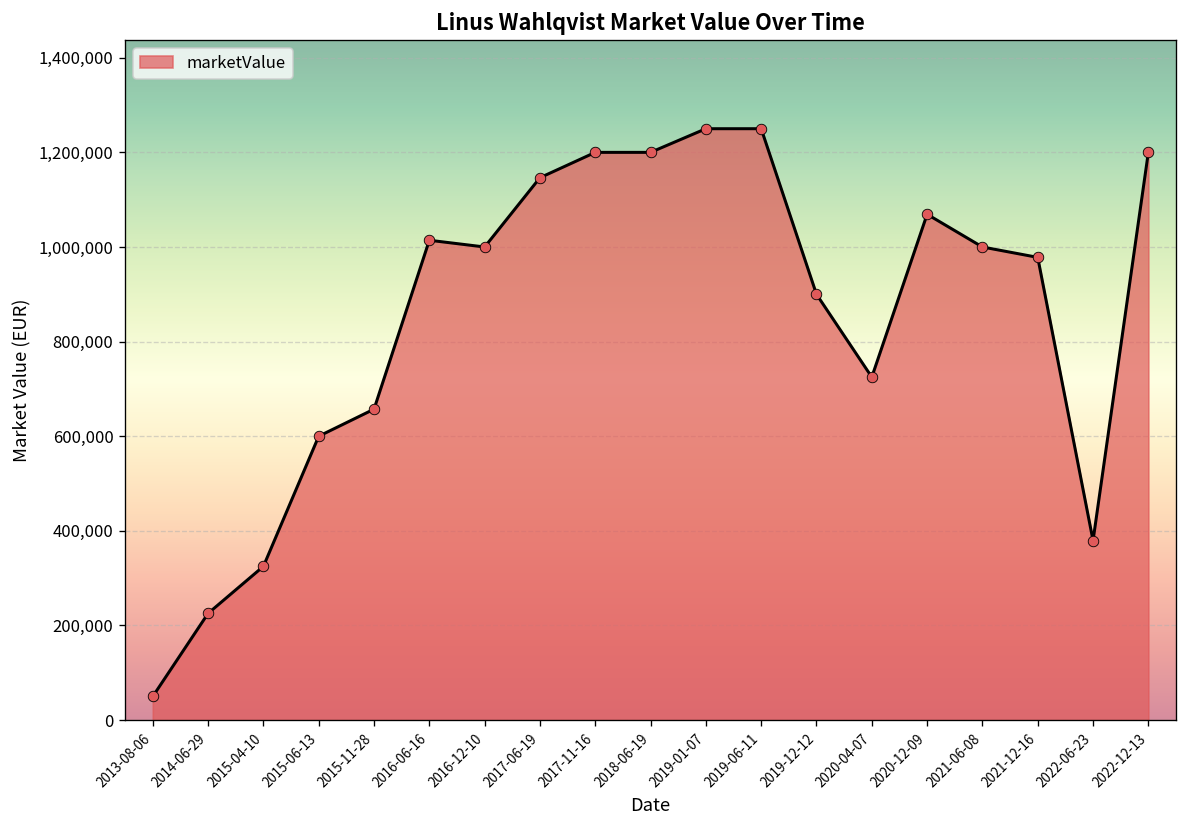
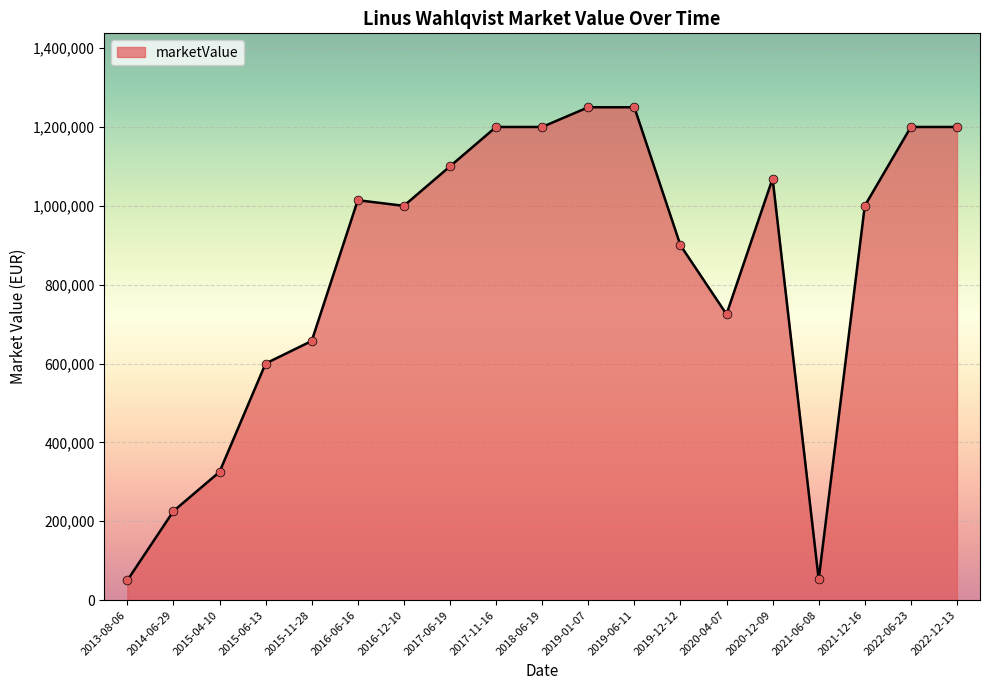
2017-06-19: 1,150,000 -> 1,100,000
2021-06-08: 1,000,000 -> 50,000
2021-12-16: 980,000 -> 1,000,000
2022-06-23: 380,000 -> 1,200,000
